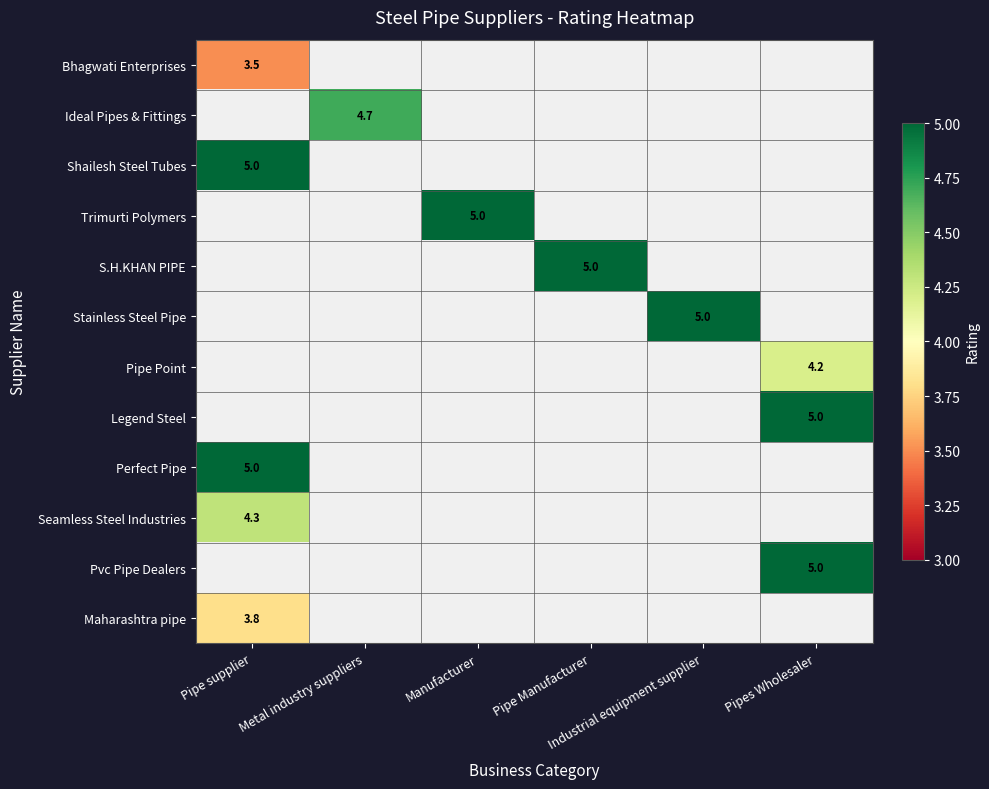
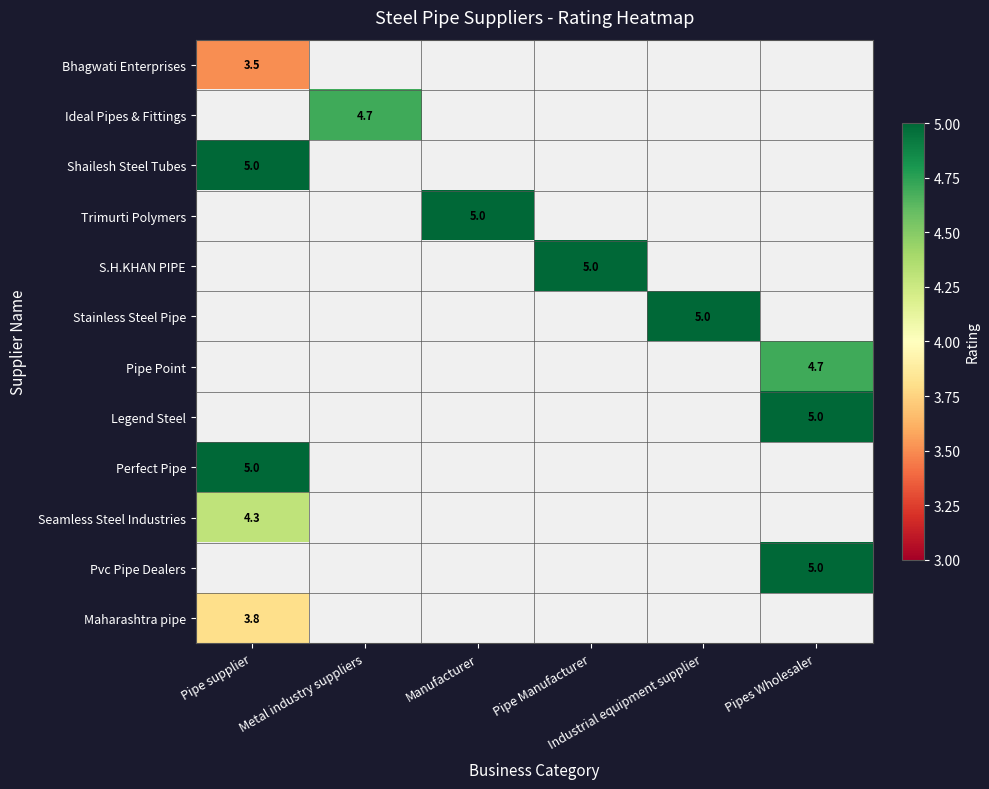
Pipe Point, Pipes Wholesaler: 4.2 -> 4.7
